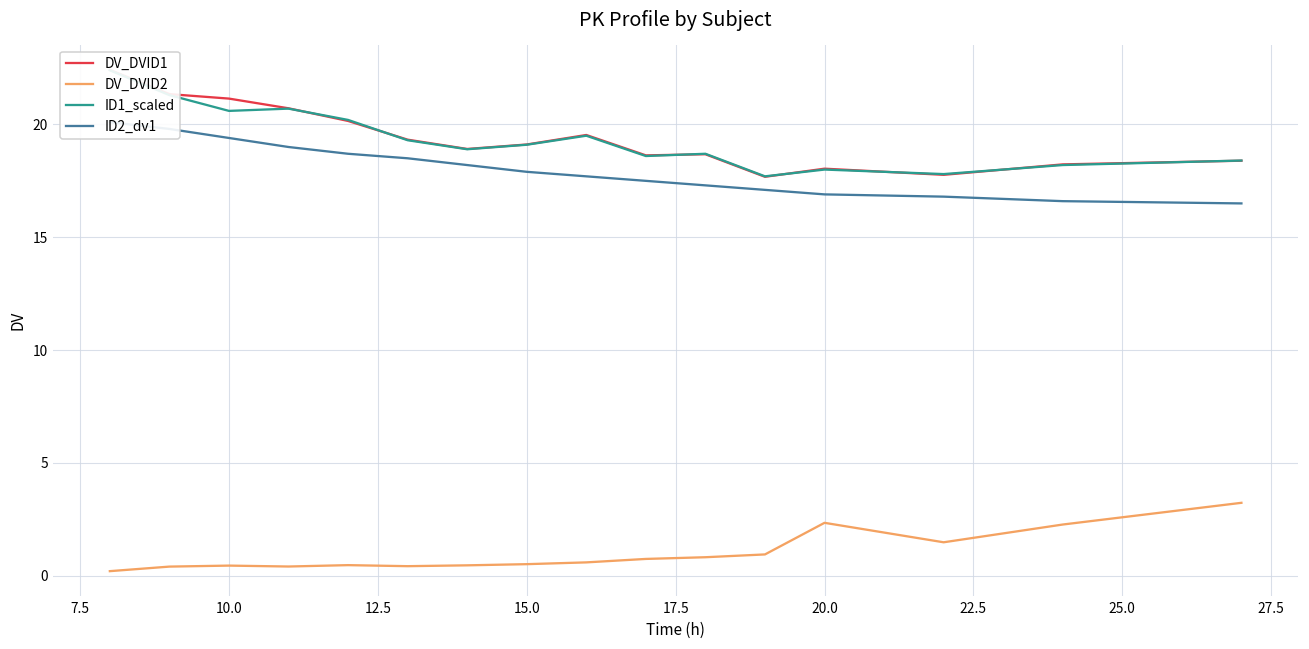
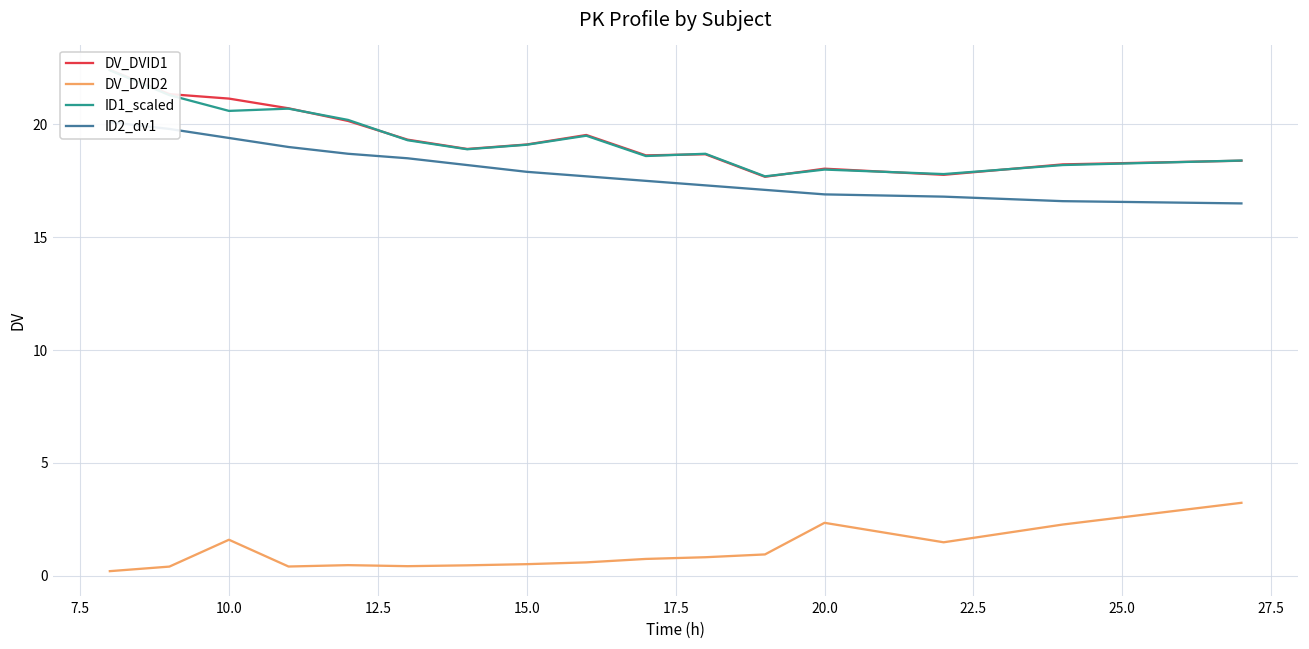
DV_DVID2, 10.0: 0.4 -> 1.6
